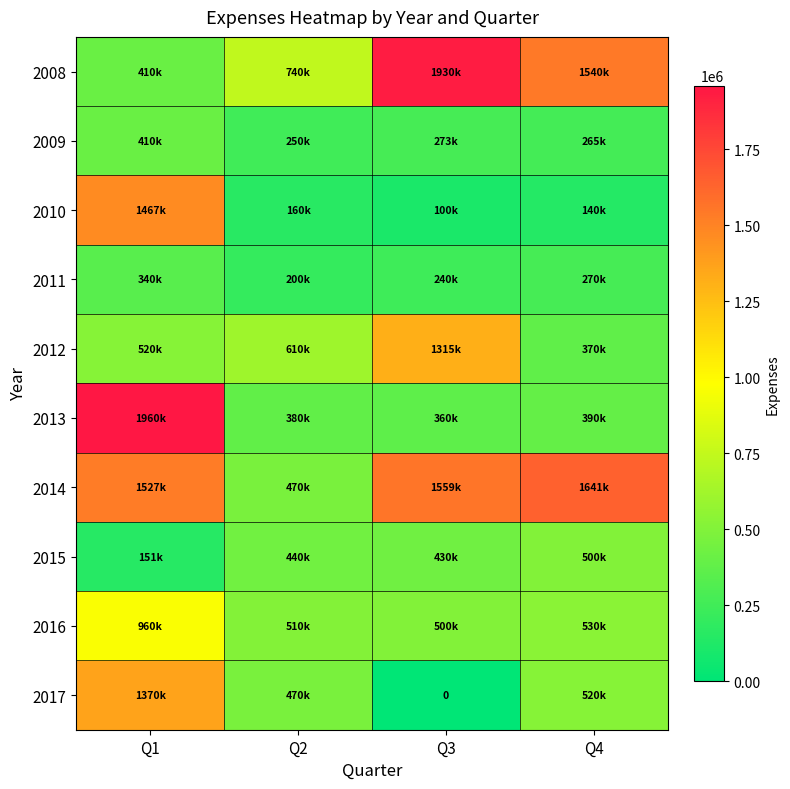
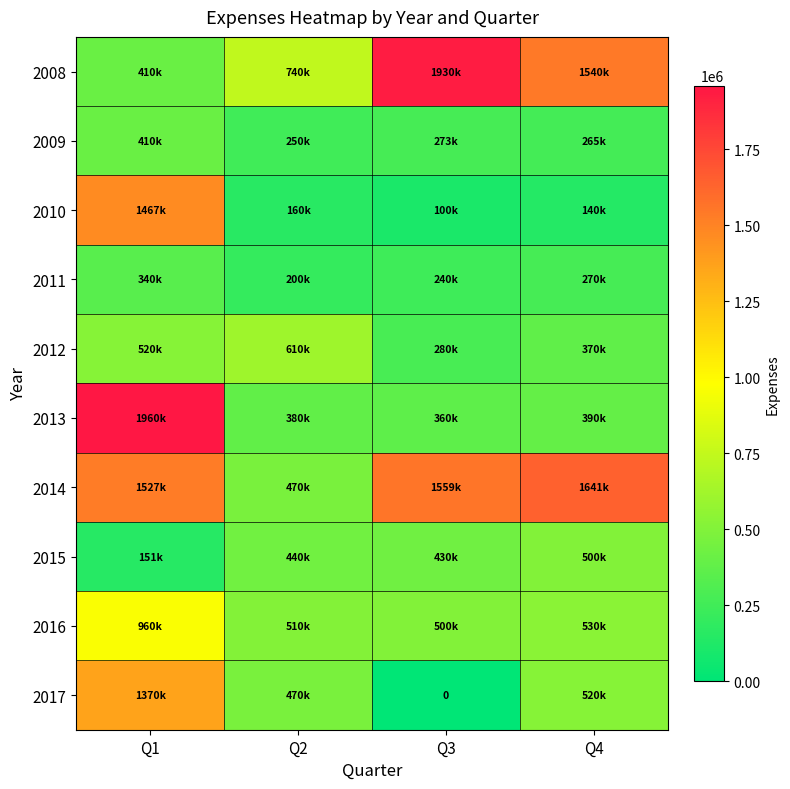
2012, Q3: 1315k -> 280k
